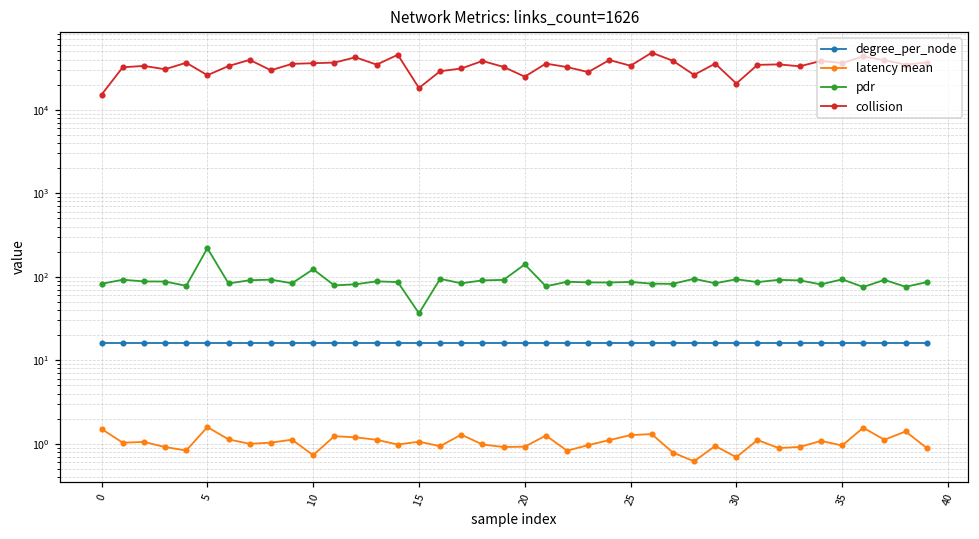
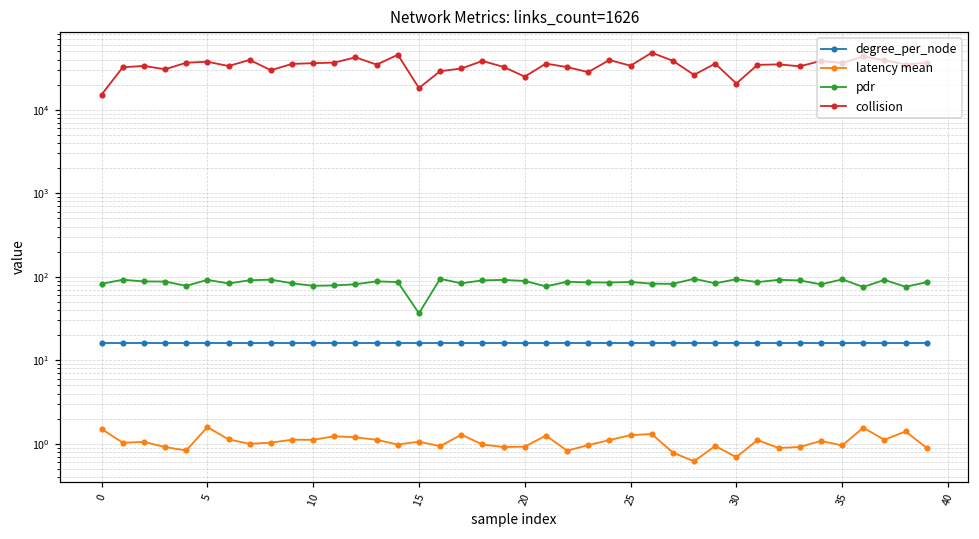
pdr, 5: 220 -> 90
collision, 5: 26000 -> 40000
latency mean, 10: 0.7 -> 1.1
pdr, 10: 120 -> 80
pdr, 20: 140 -> 90
